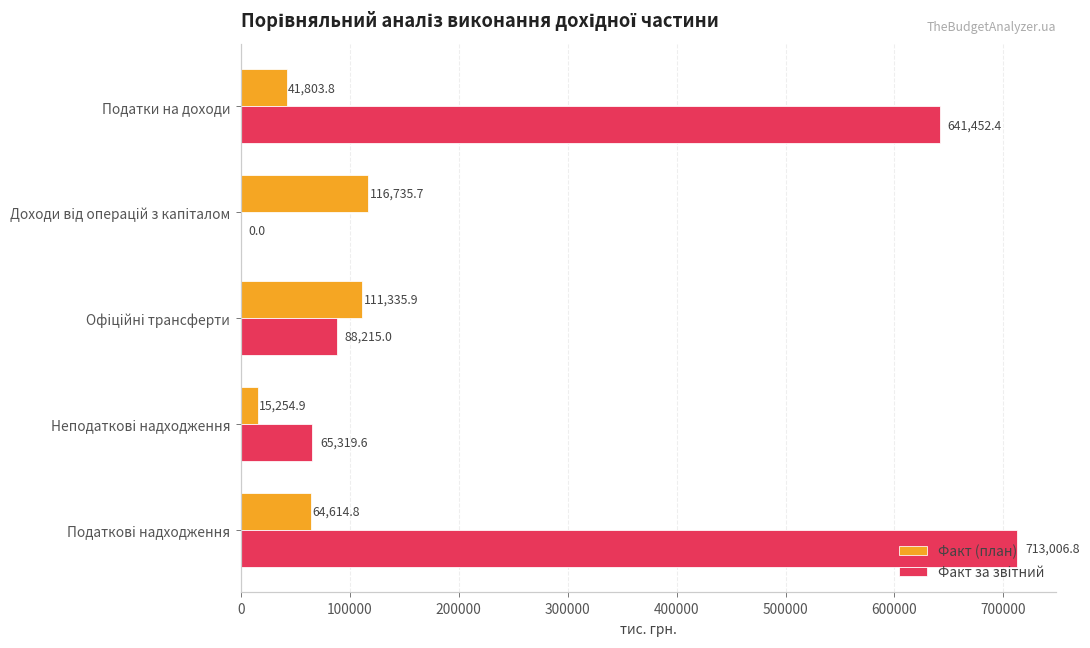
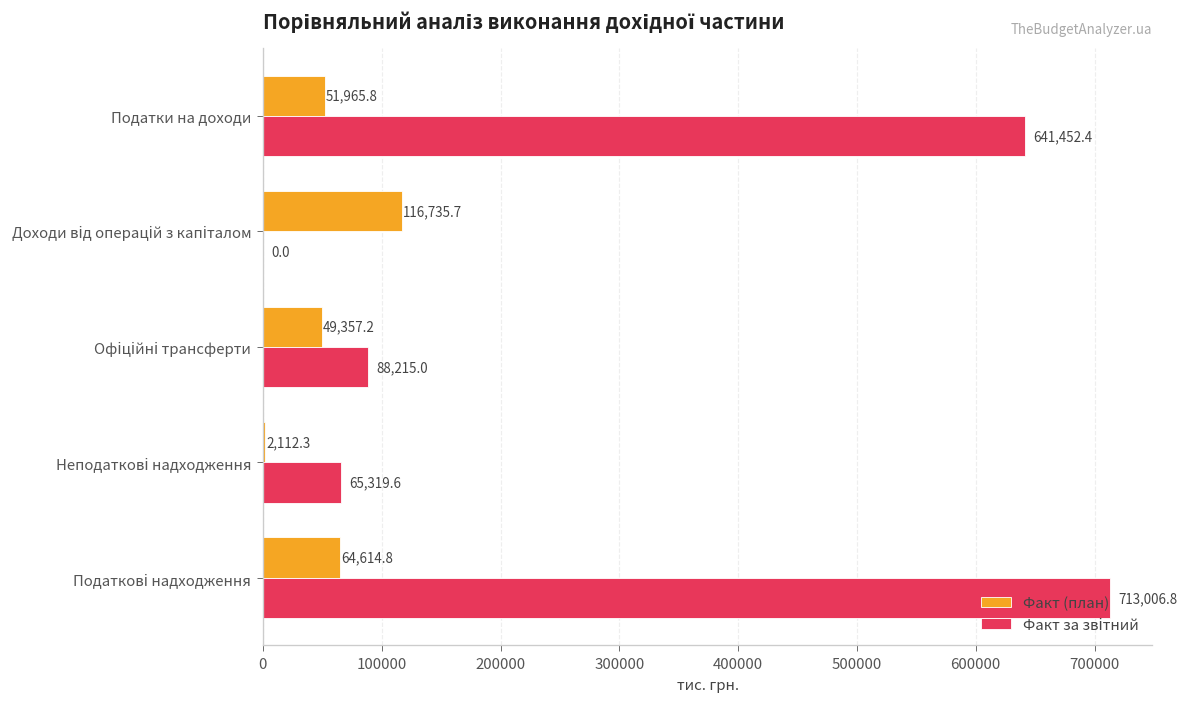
Факт (план), Податки на доходи: 41,803.8 -> 51,965.8
Факт (план), Офіційні трансферти: 111,335.9 -> 49,357.2
Факт (план), Неподаткові надходження: 15,254.9 -> 2,112.3
